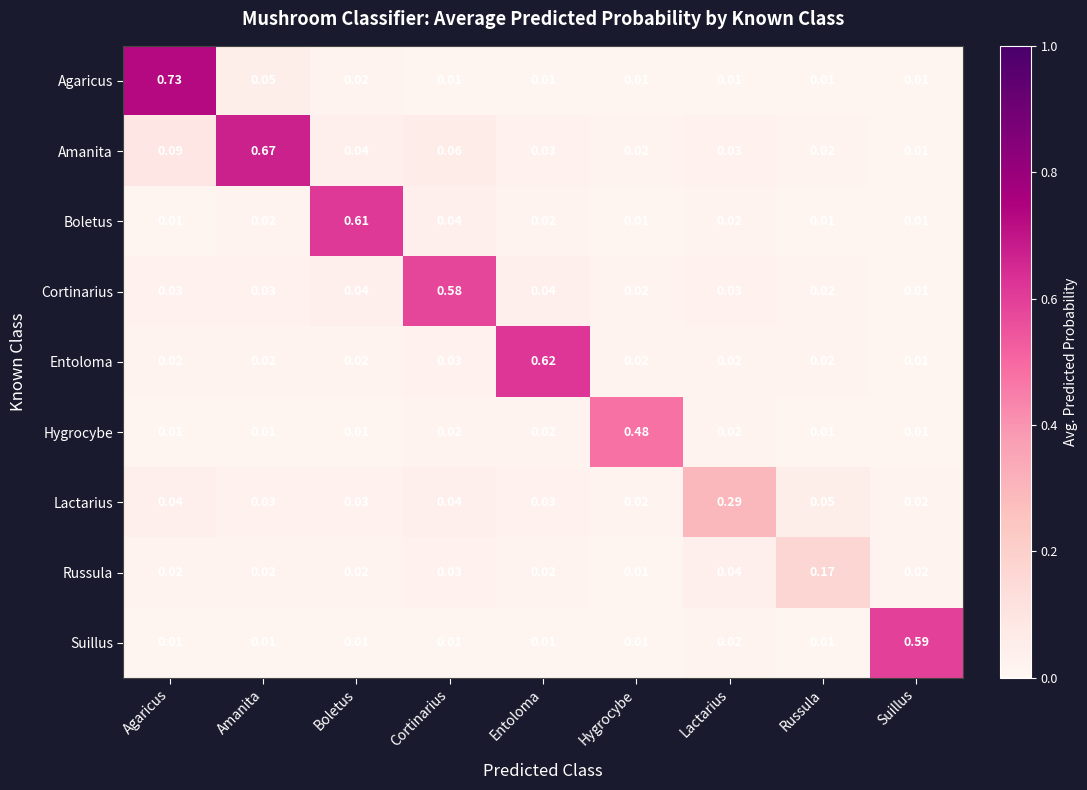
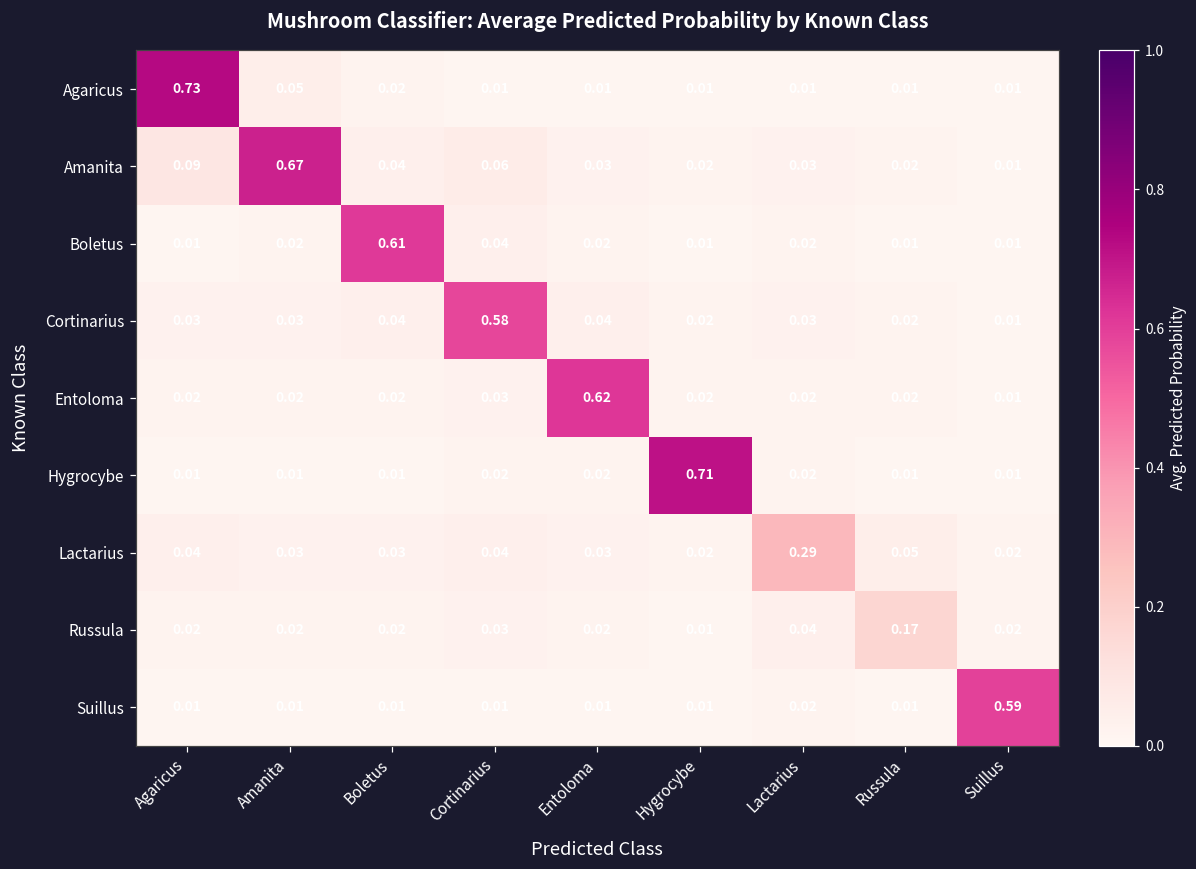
Hygrocybe, Hygrocybe: 0.48 -> 0.71
